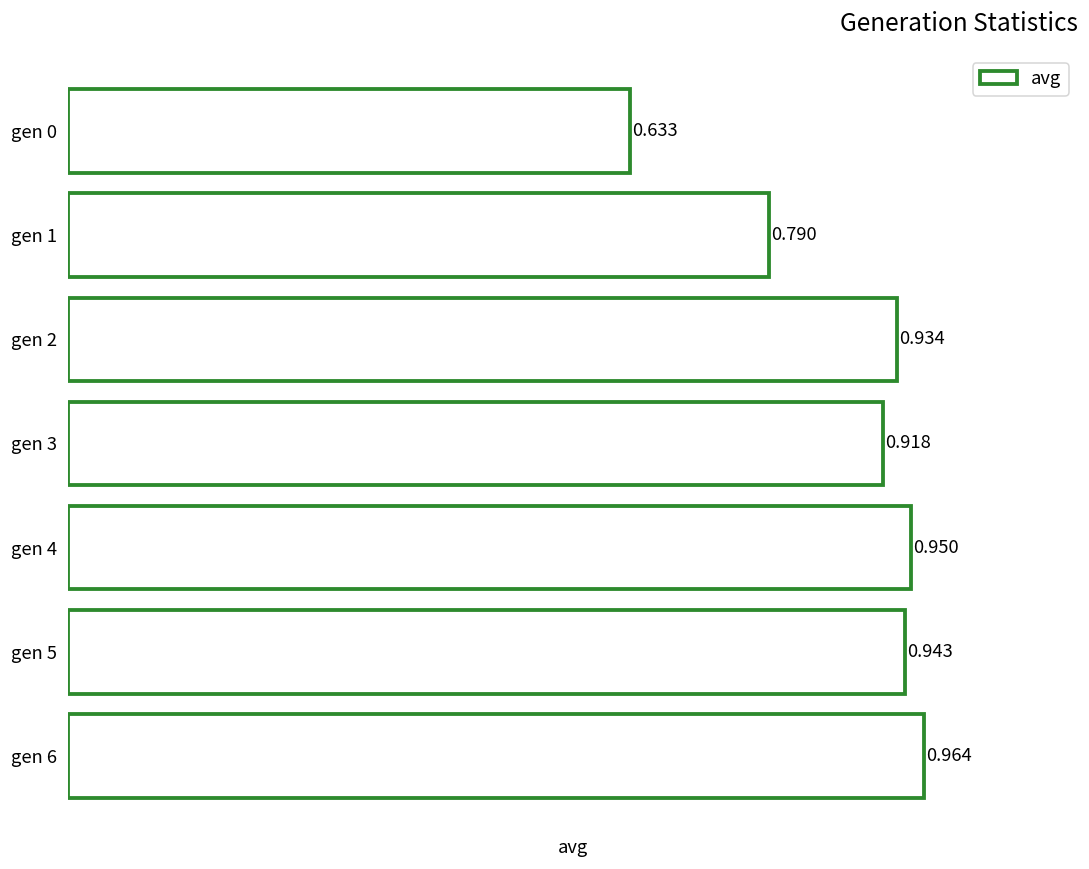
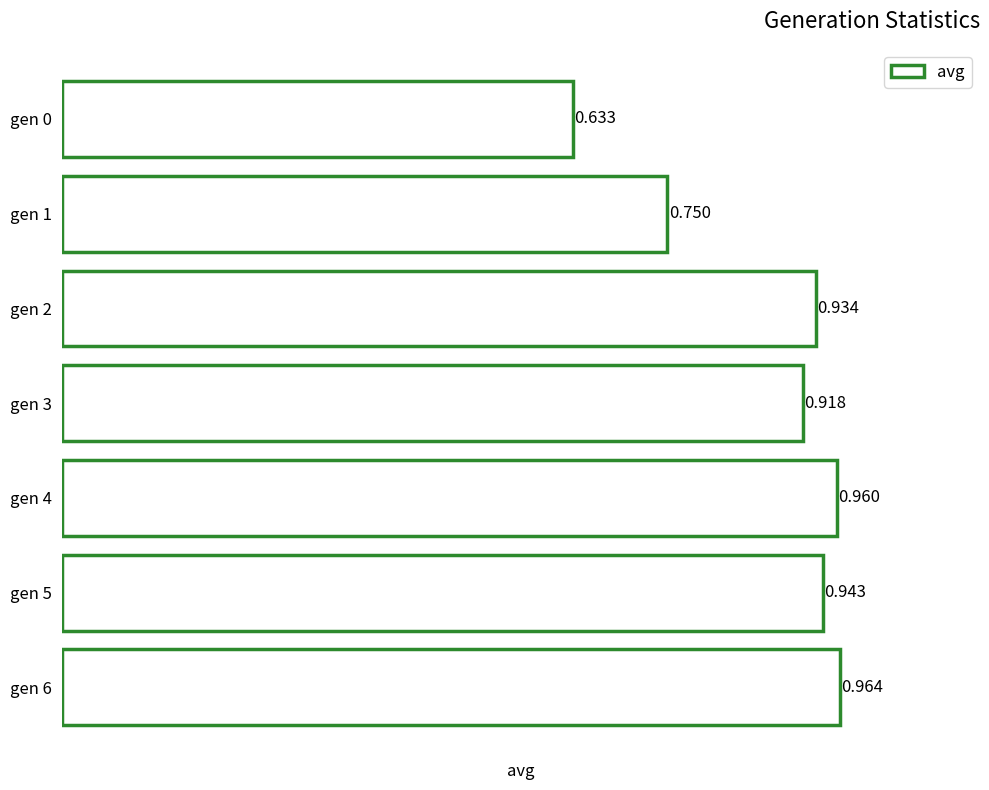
gen 1: 0.790 -> 0.750
gen 4: 0.950 -> 0.960
